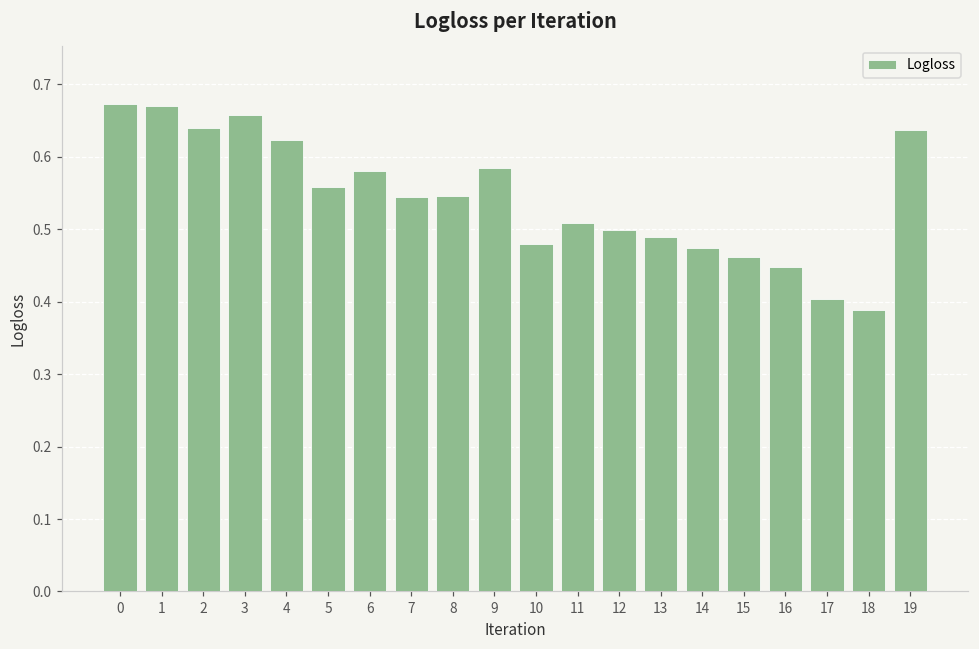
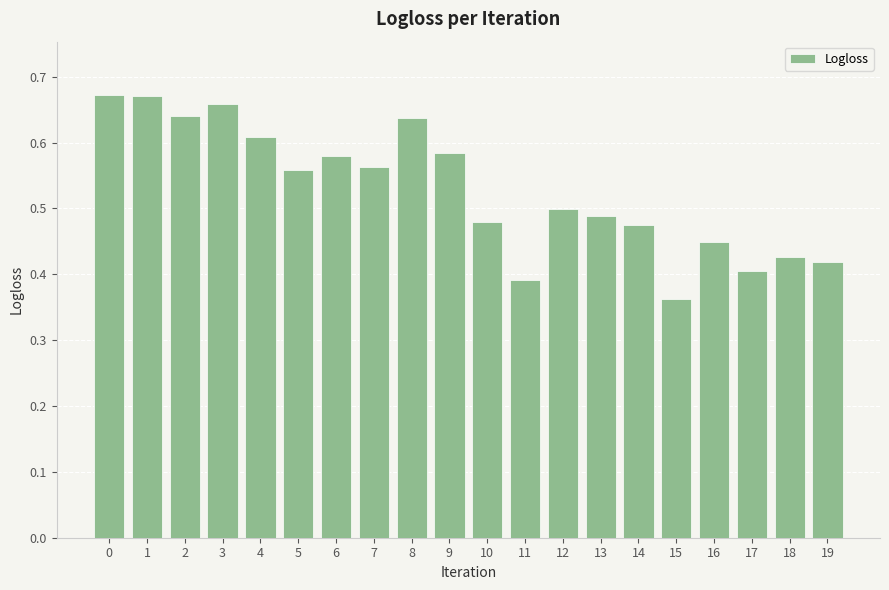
4: 0.62 -> 0.61
7: 0.54 -> 0.56
8: 0.55 -> 0.64
11: 0.51 -> 0.39
15: 0.46 -> 0.36
18: 0.39 -> 0.43
19: 0.64 -> 0.42
